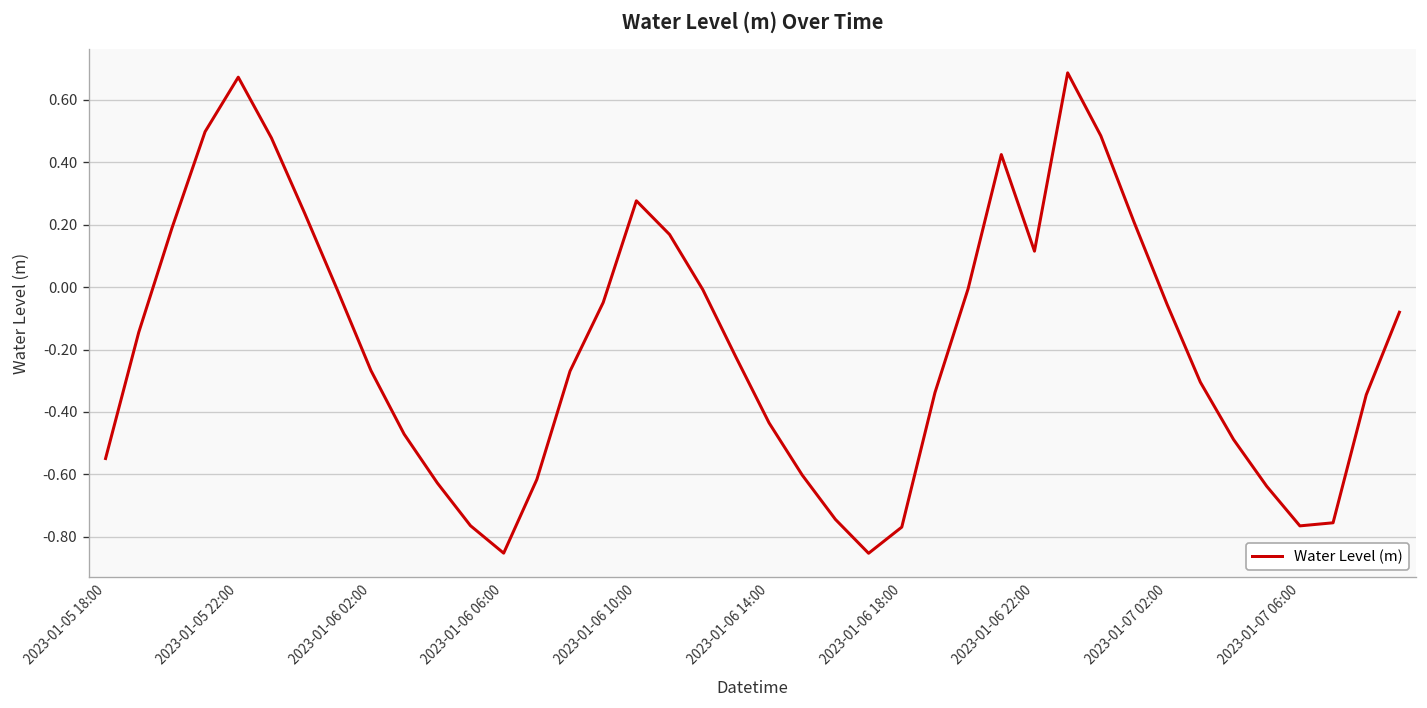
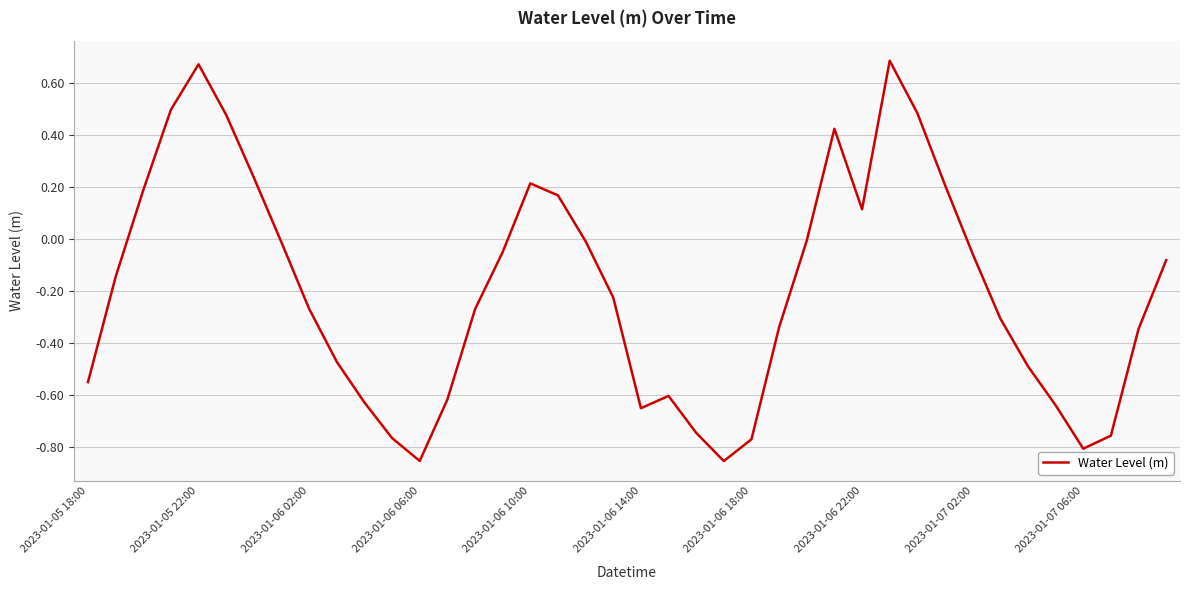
2023-01-06 10:00: 0.28 -> 0.21
2023-01-06 14:00: -0.44 -> -0.65
2023-01-07 06:00: -0.77 -> -0.81
